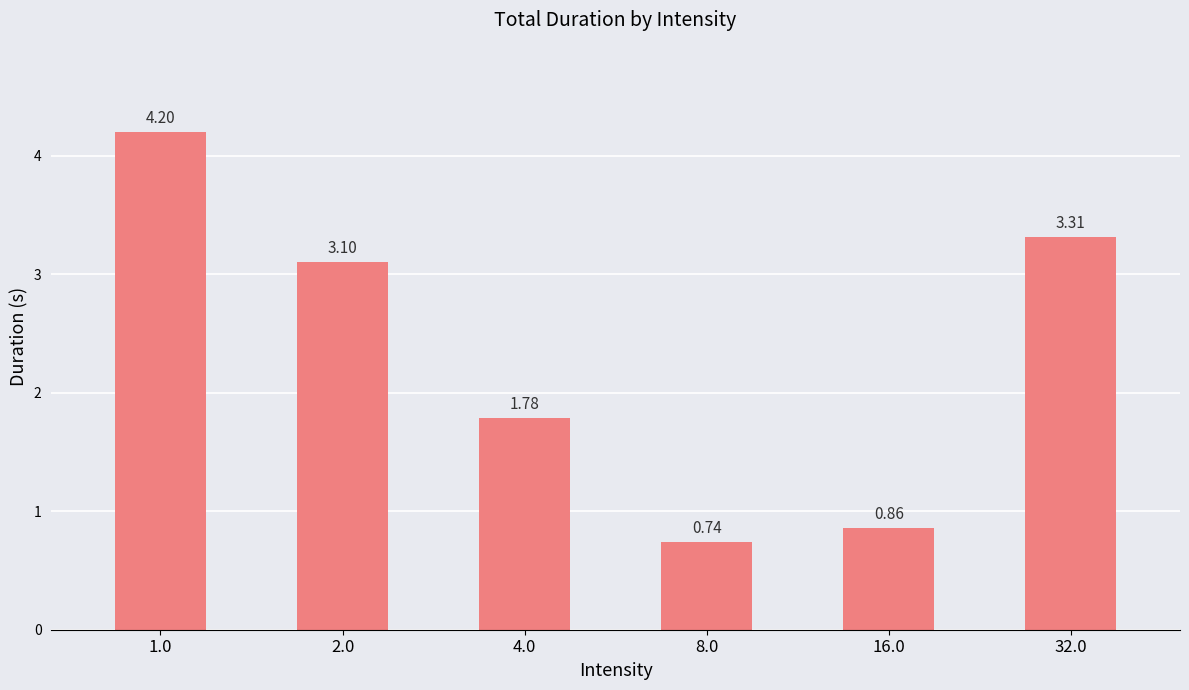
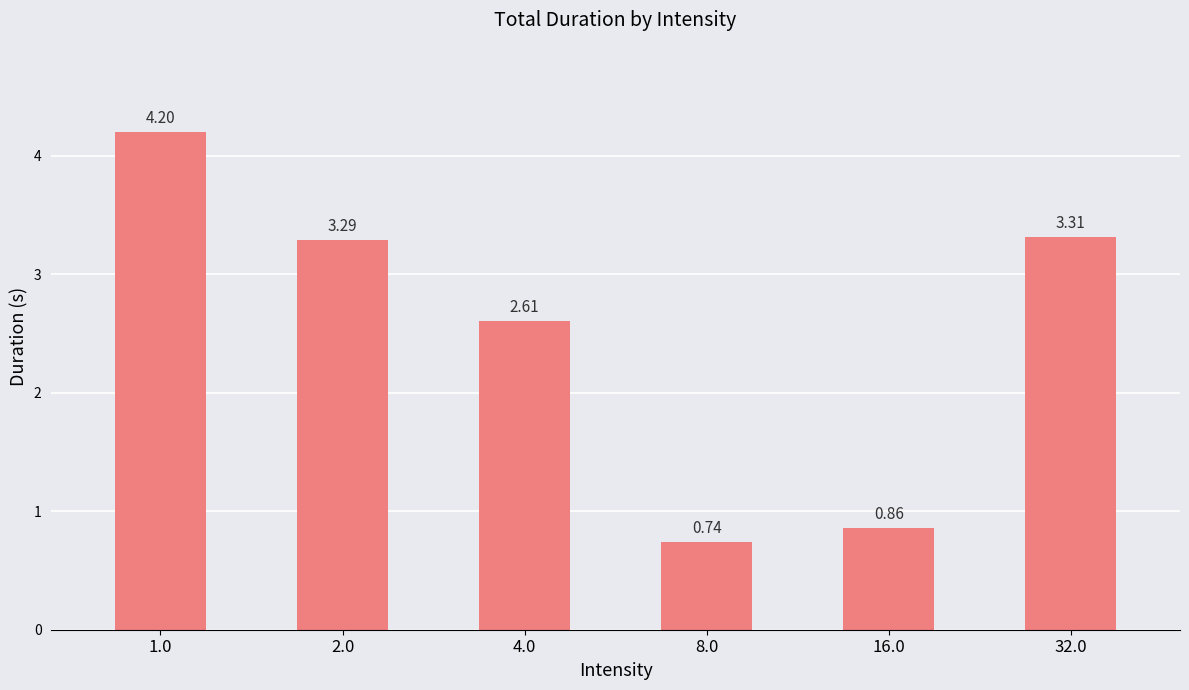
2.0: 3.10 -> 3.29
4.0: 1.78 -> 2.61
